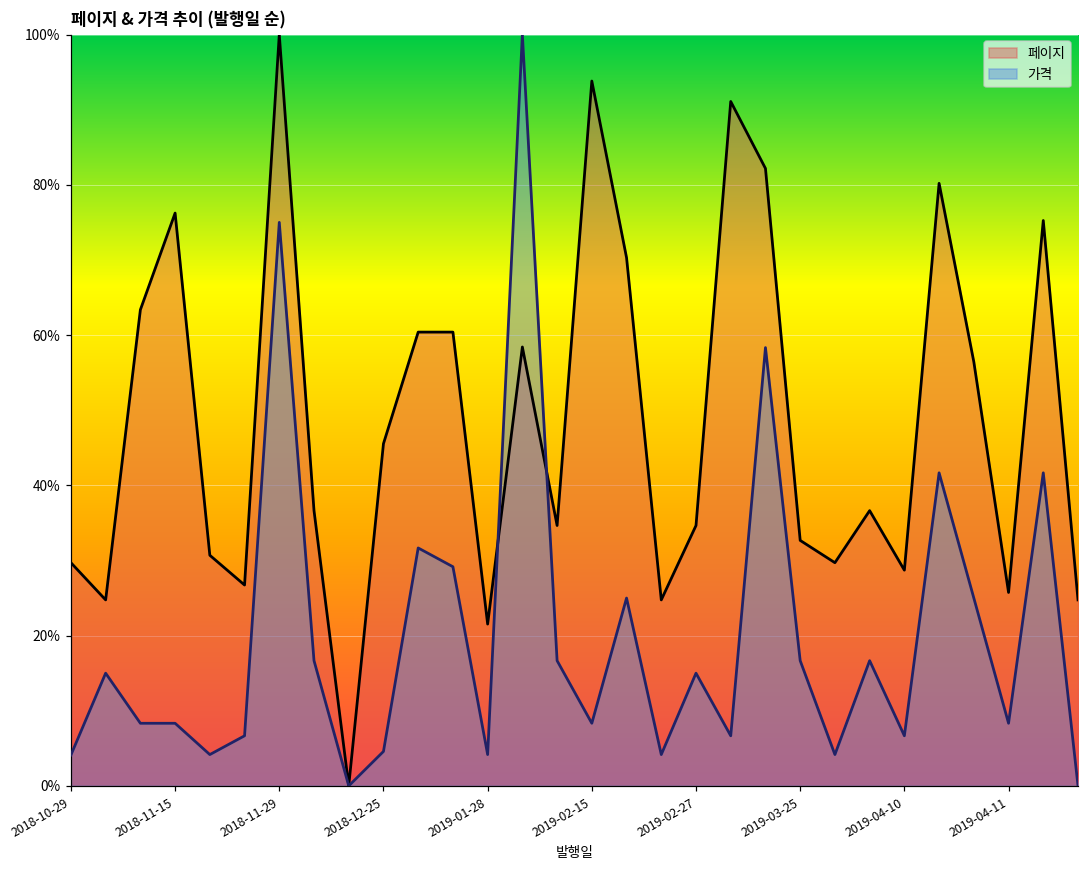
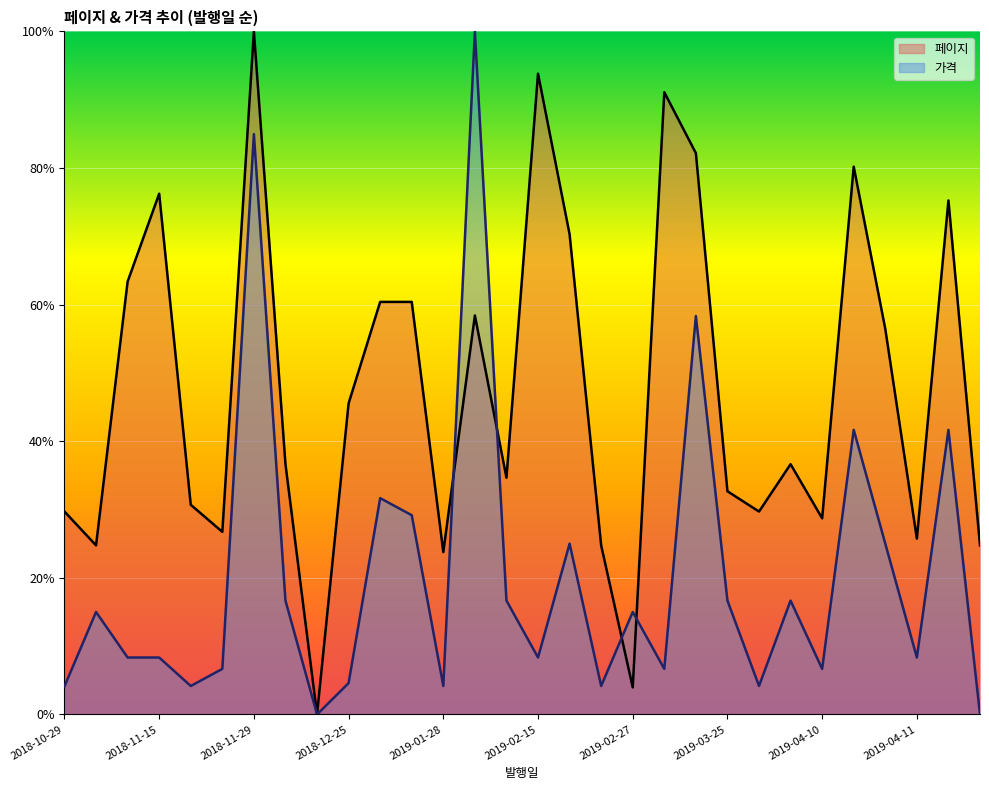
가격, 2018-11-29: 75% -> 85%
페이지, 2019-01-28: 22% -> 24%
페이지, 2019-02-27: 35% -> 4%
